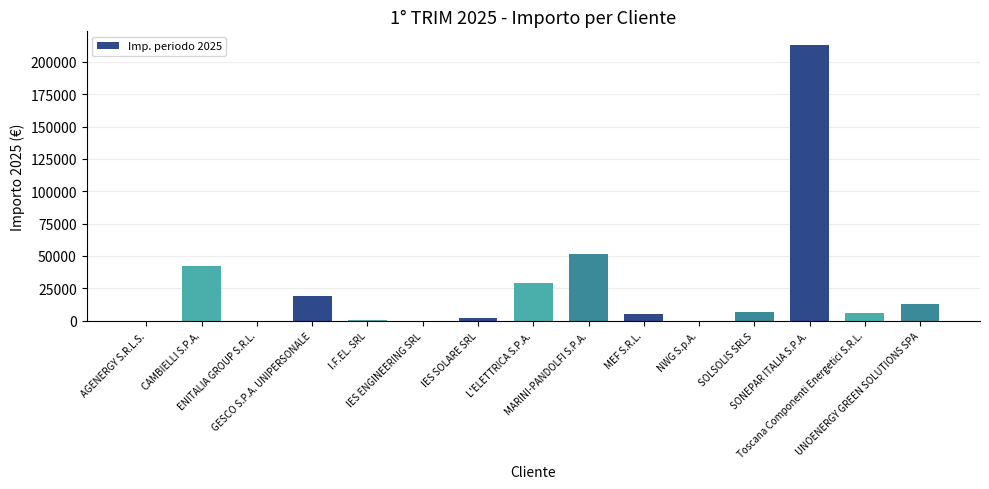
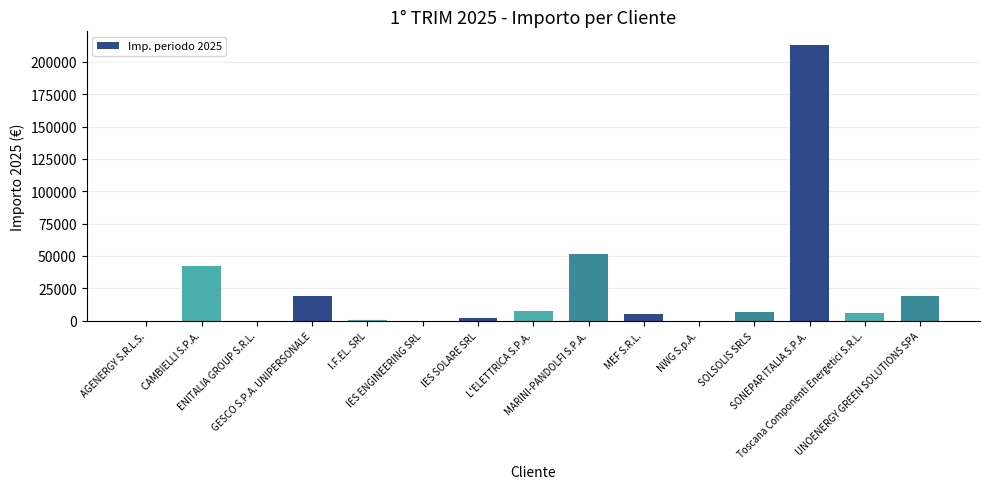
L'ELETTRICA S.P.A.: 29000 -> 8000
UNOENERGY GREEN SOLUTIONS SPA: 13000 -> 19000
